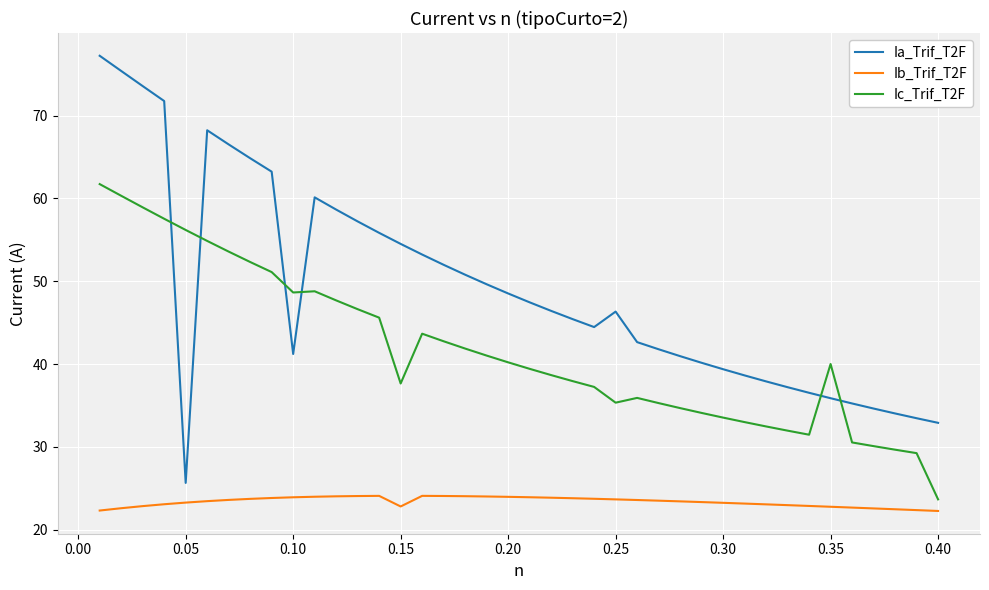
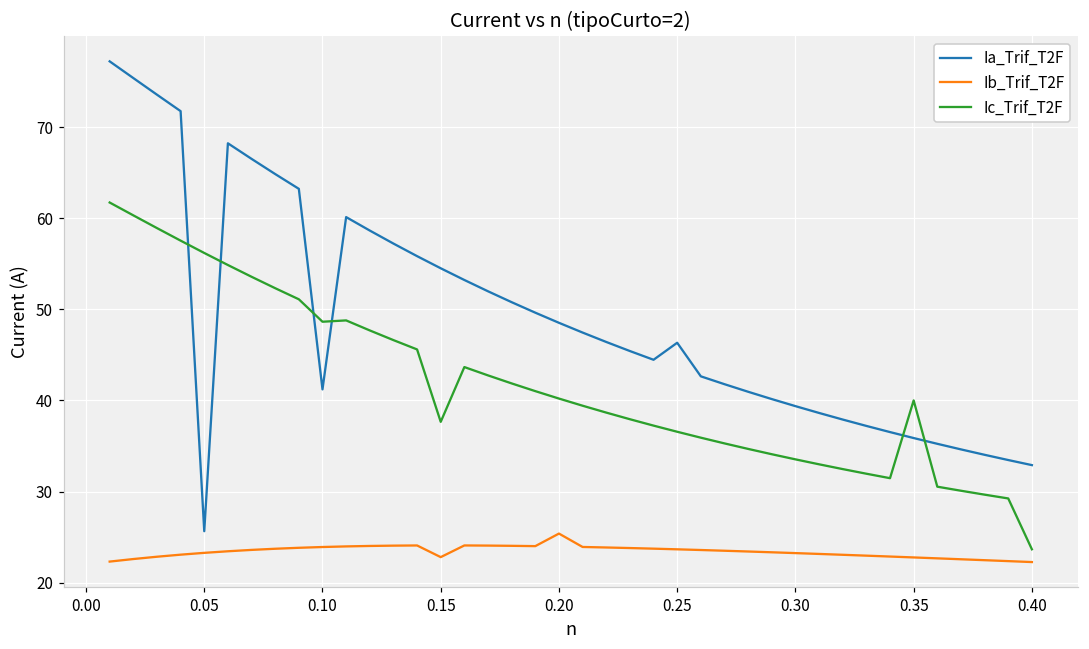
Ib_Trif_T2F, 0.20: 24 -> 25
Ic_Trif_T2F, 0.25: 35 -> 37
